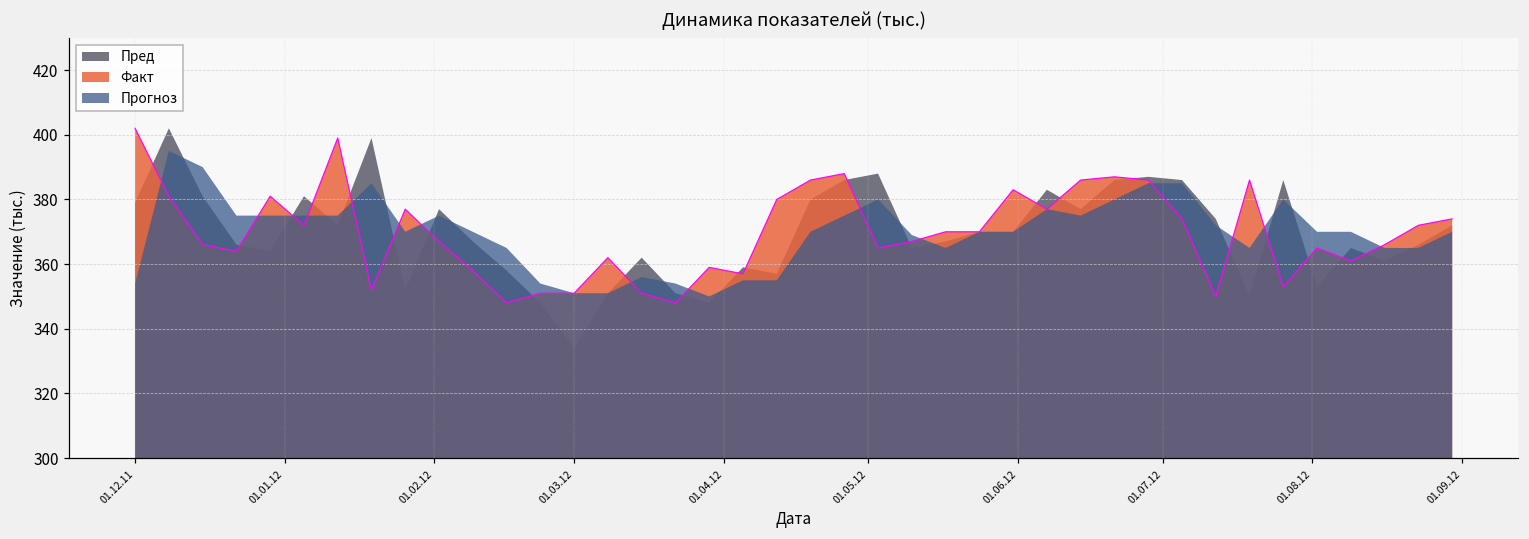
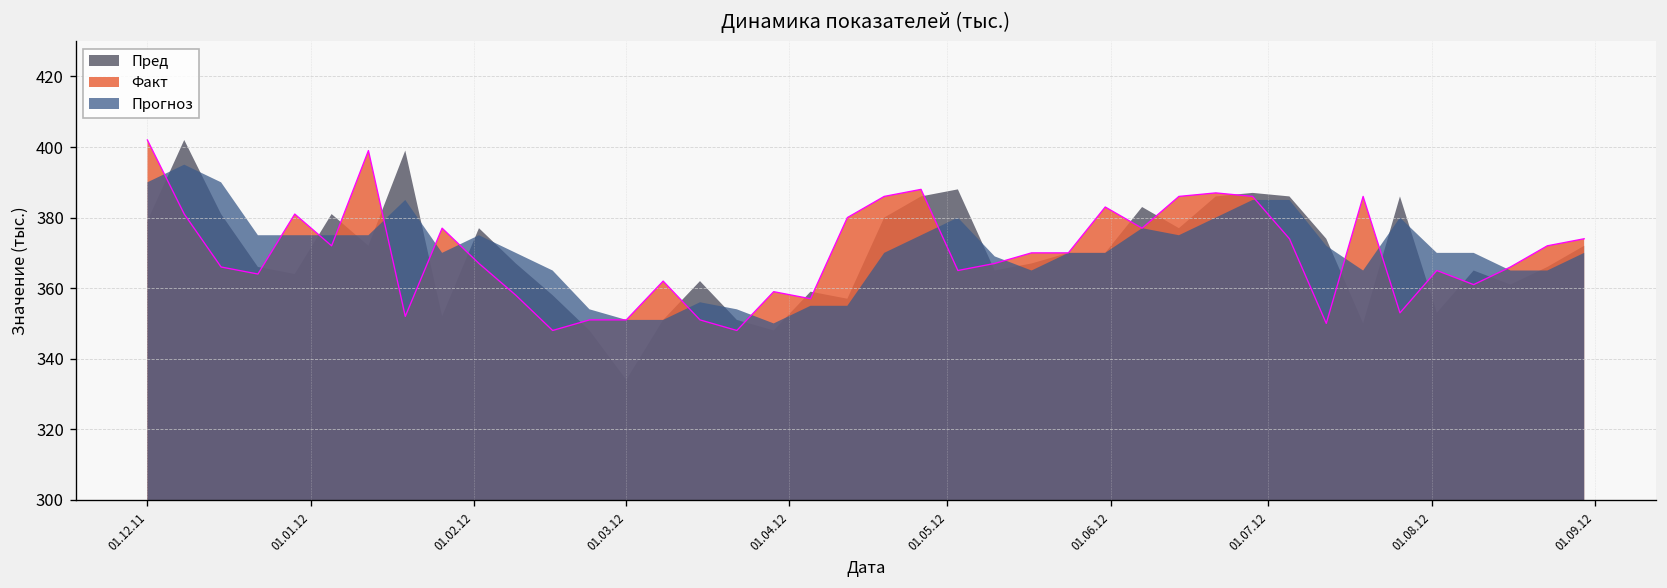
Прогноз, 01.12.11: 354 -> 390
